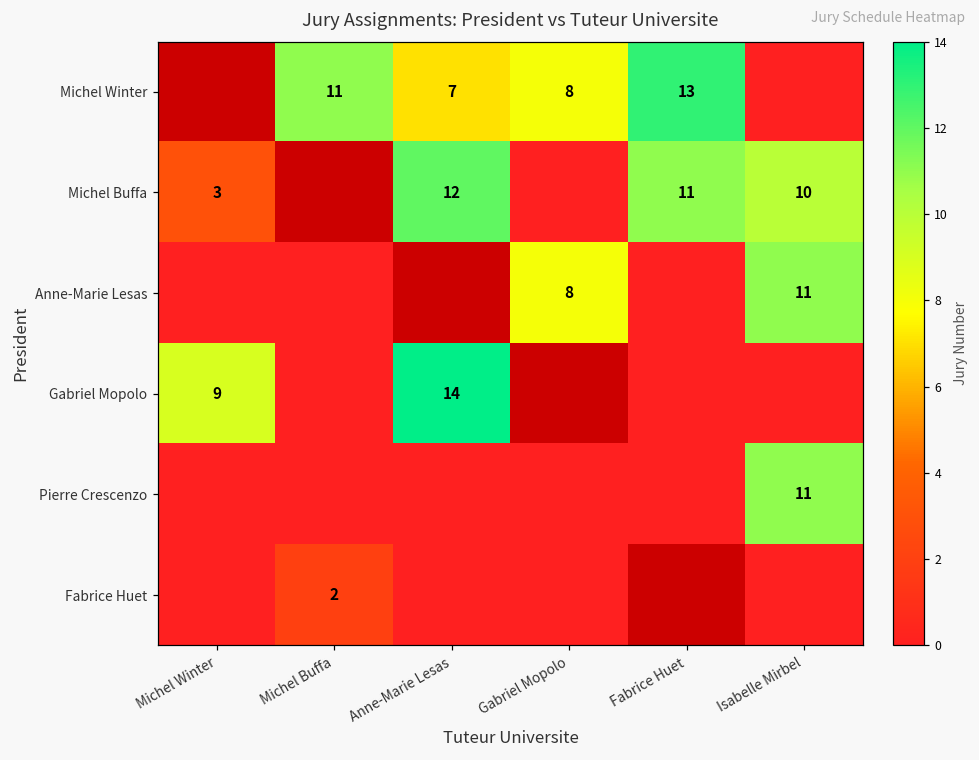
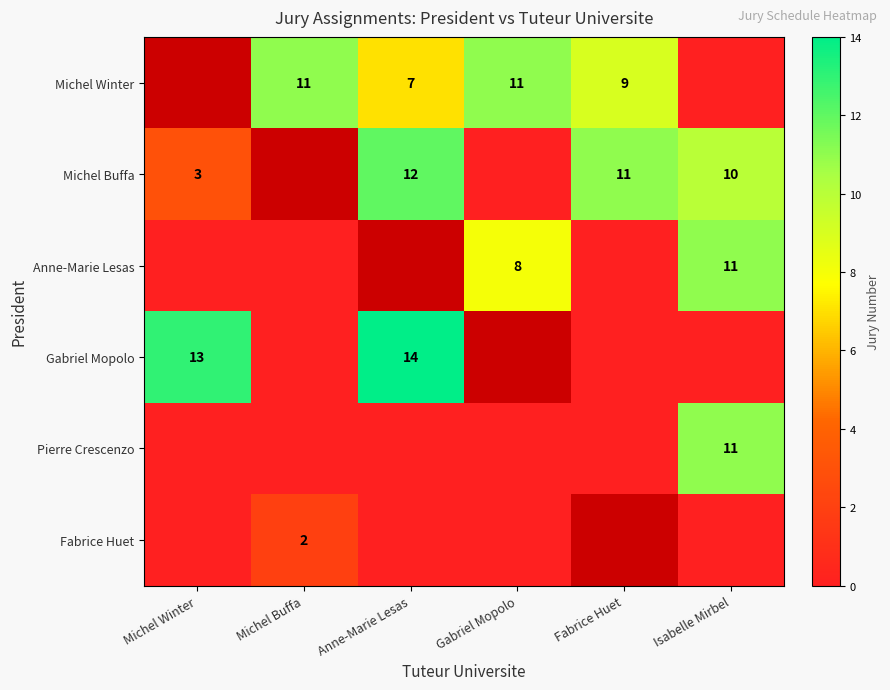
Michel Winter, Gabriel Mopolo: 8 -> 11
Michel Winter, Fabrice Huet: 13 -> 9
Gabriel Mopolo, Michel Winter: 9 -> 13
